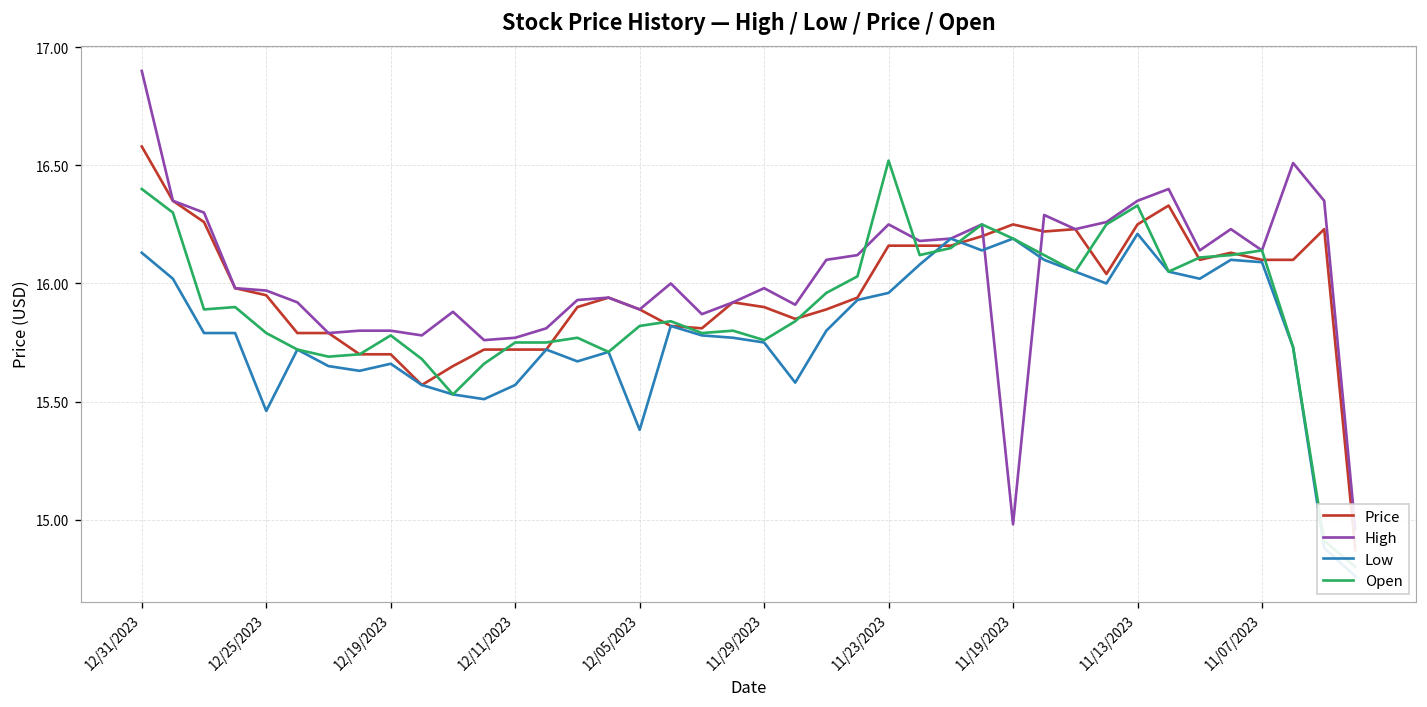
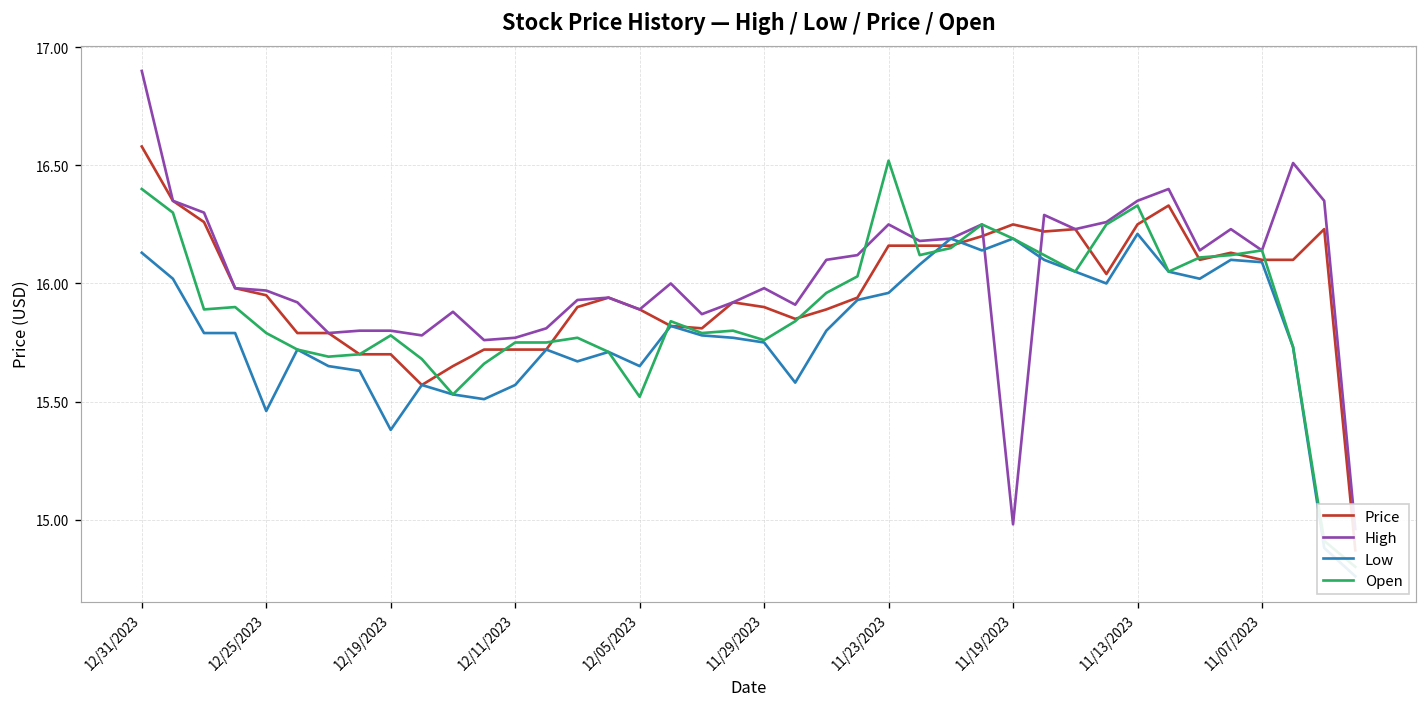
Low, 12/19/2023: 15.66 -> 15.38
Low, 12/05/2023: 15.38 -> 15.65
Open, 12/05/2023: 15.82 -> 15.52
